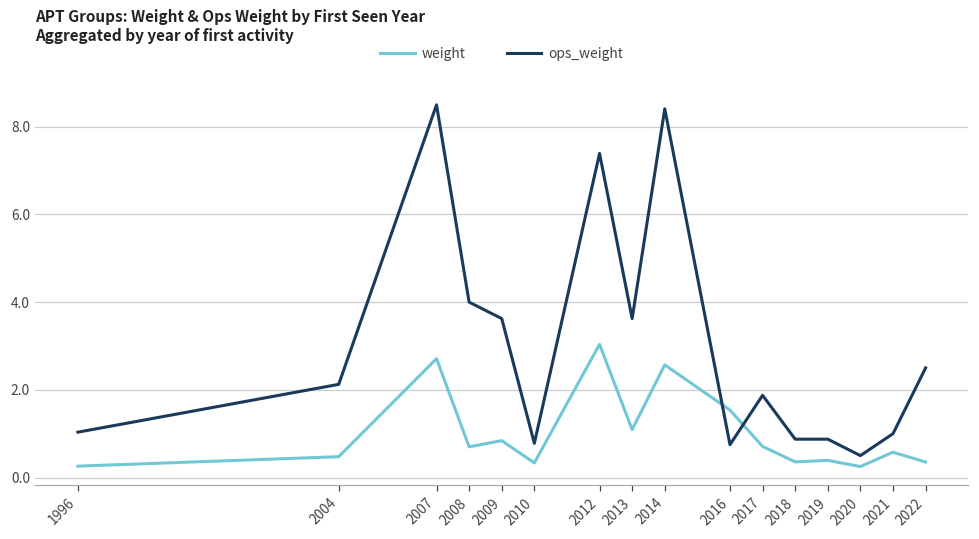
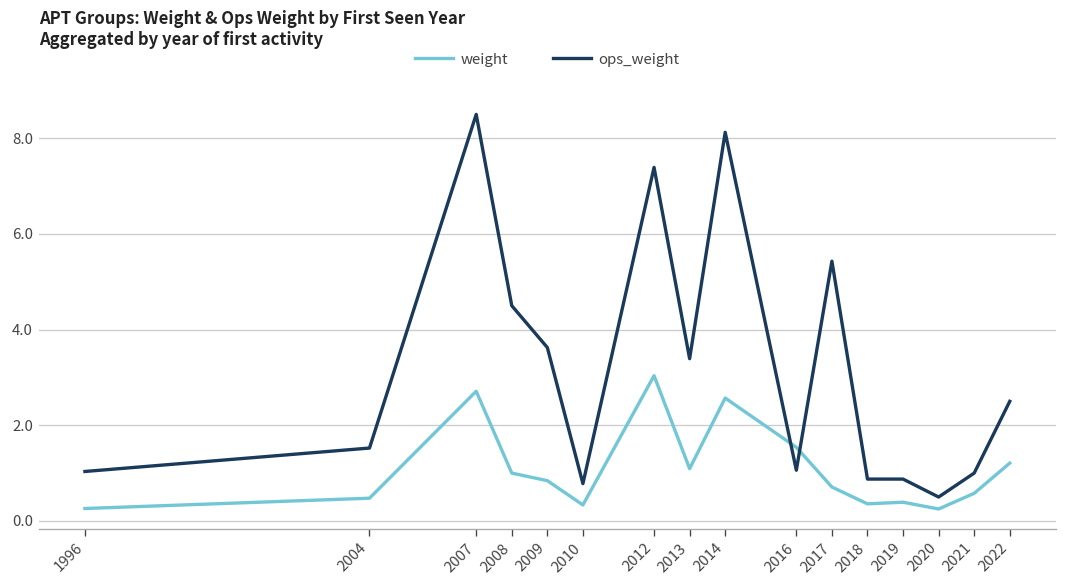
ops_weight, 2004: 2.1 -> 1.5
weight, 2008: 0.7 -> 1.0
ops_weight, 2008: 4.0 -> 4.5
ops_weight, 2013: 3.6 -> 3.4
ops_weight, 2014: 8.4 -> 8.1
ops_weight, 2016: 0.8 -> 1.1
ops_weight, 2017: 1.9 -> 5.4
weight, 2022: 0.4 -> 1.2
